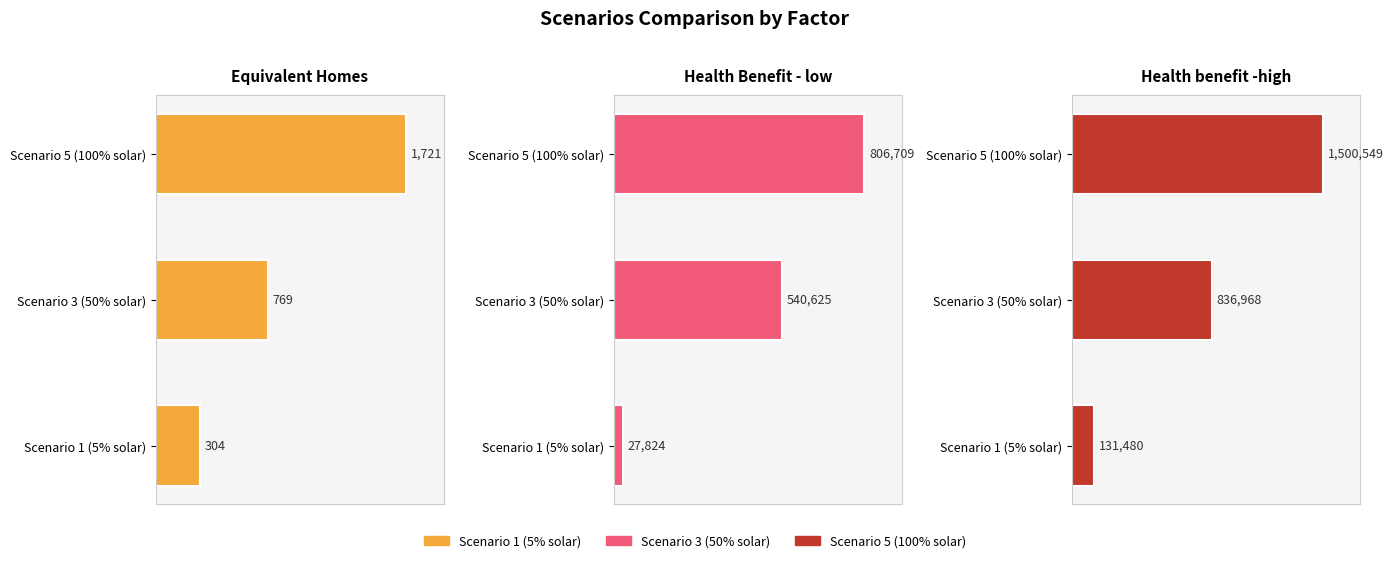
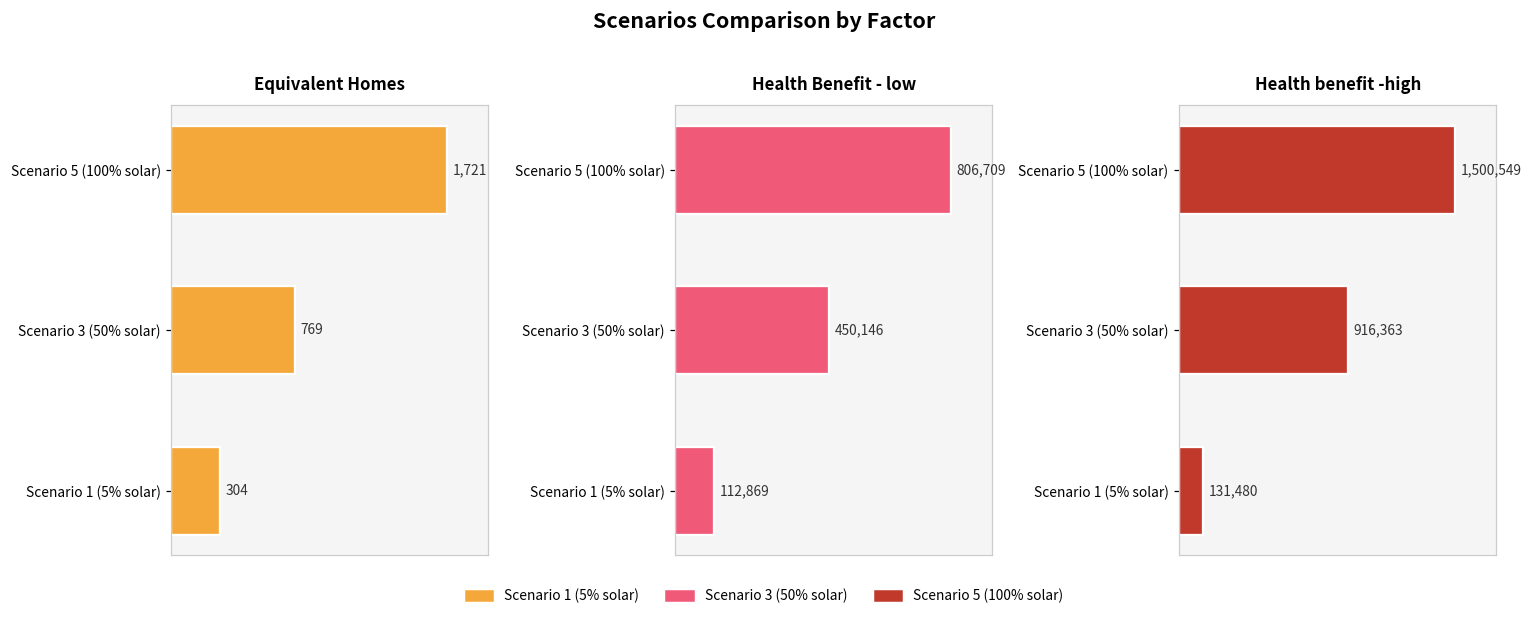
Health Benefit - low, Scenario 3 (50% solar): 540,625 -> 450,146
Health Benefit - low, Scenario 1 (5% solar): 27,824 -> 112,869
Health benefit -high, Scenario 3 (50% solar): 836,968 -> 916,363
